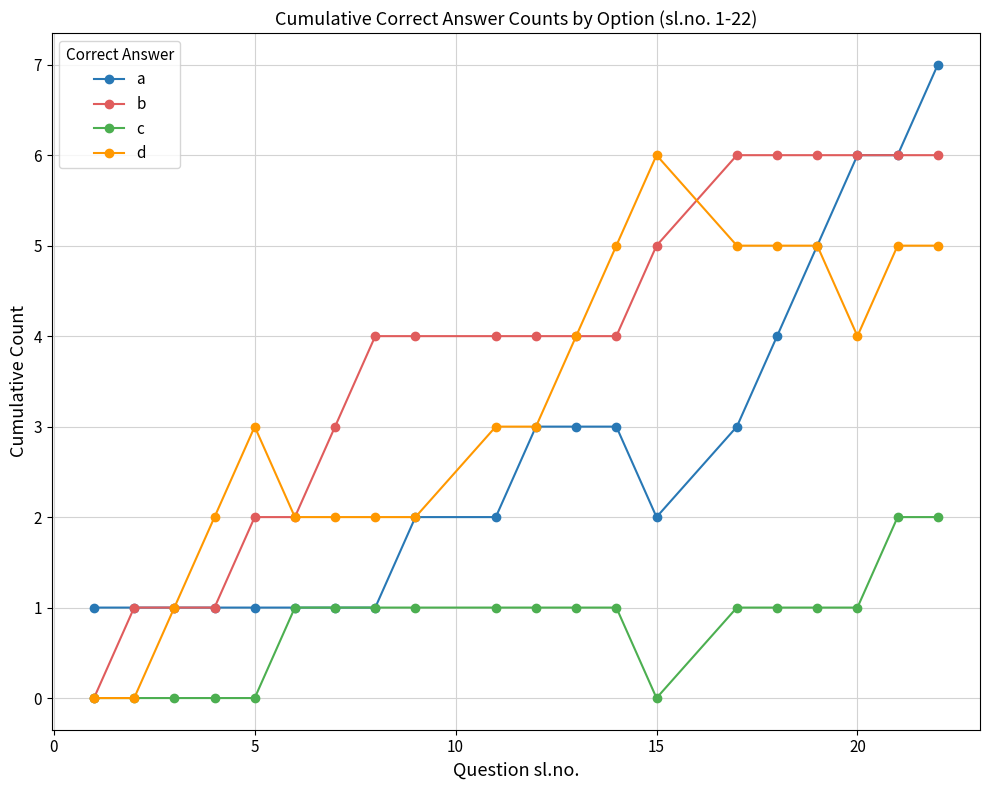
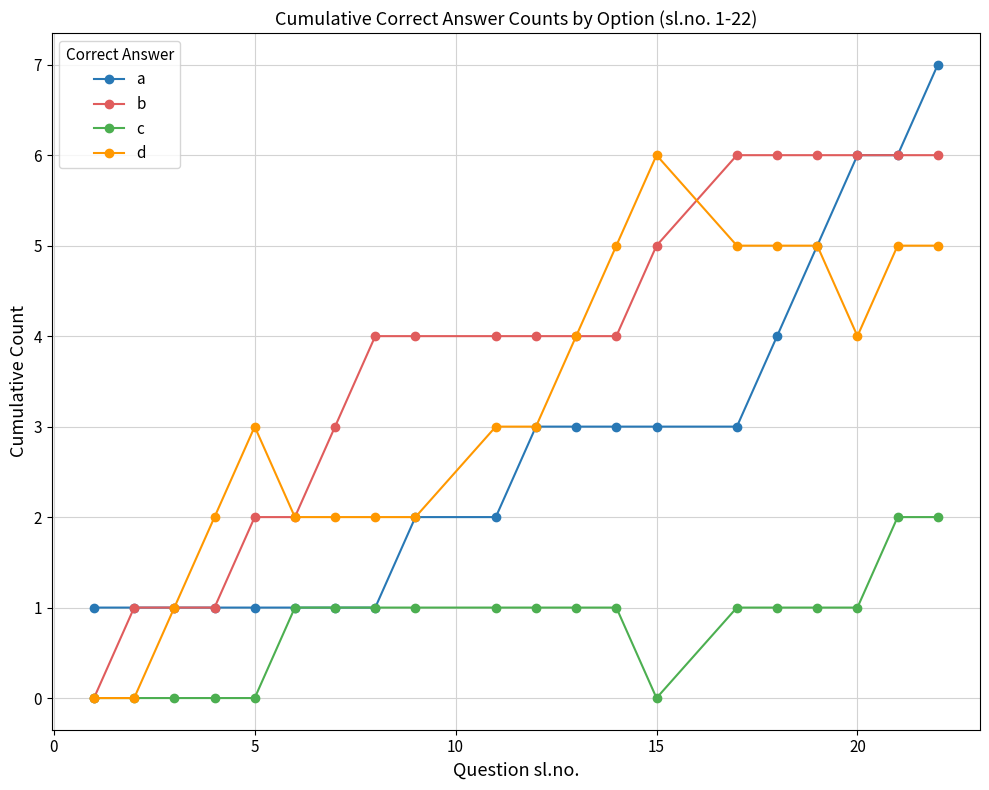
a, 15: 2 -> 3
